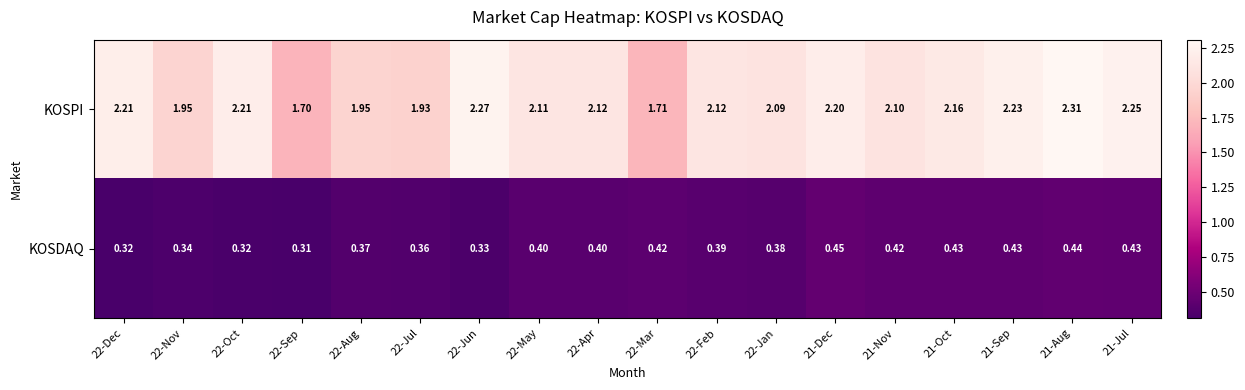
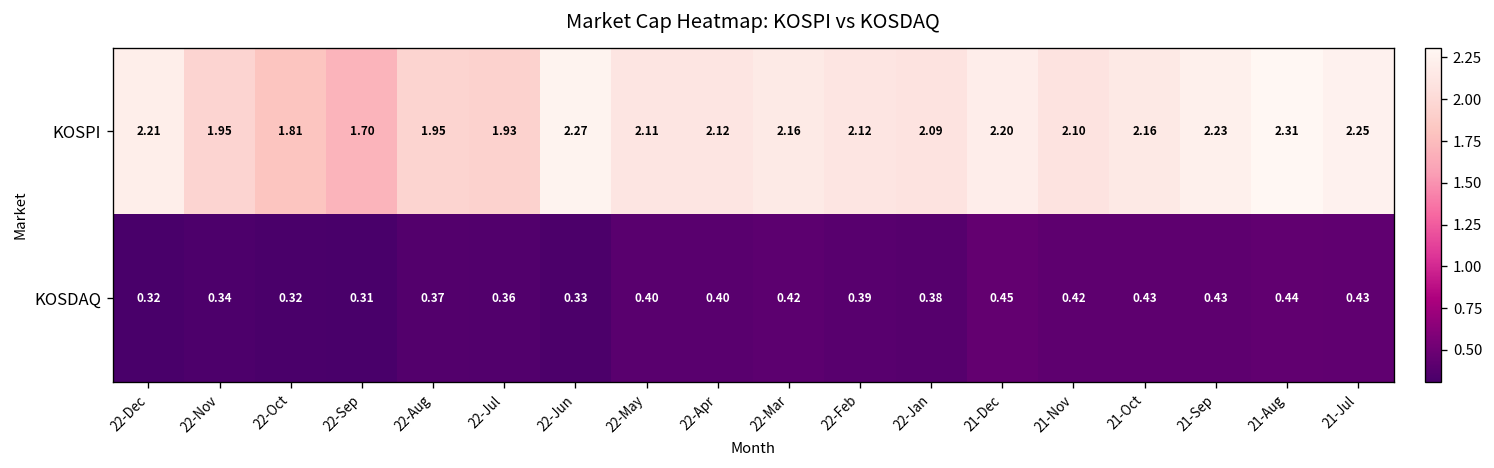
KOSPI, 22-Oct: 2.21 -> 1.81
KOSPI, 22-Mar: 1.71 -> 2.16
